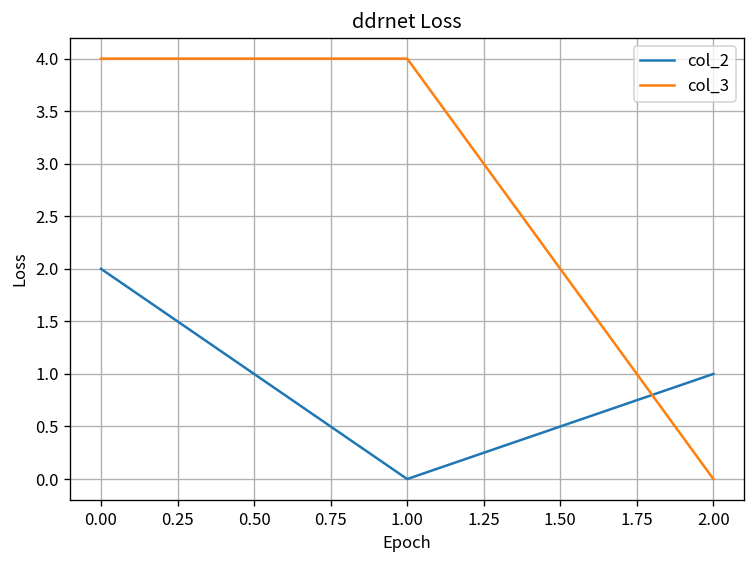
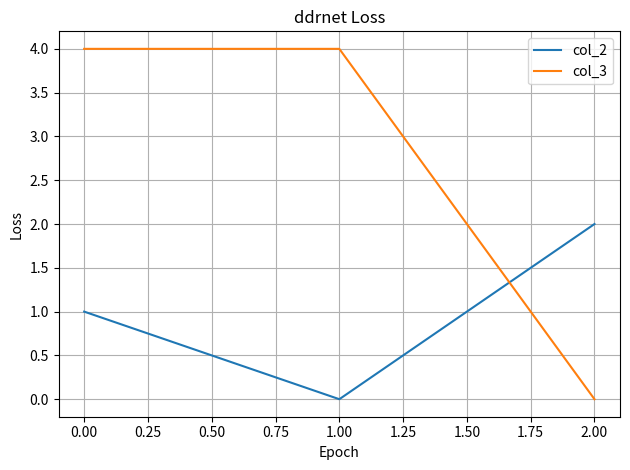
col_2, 0.00: 2 -> 1
col_2, 2.00: 1 -> 2
